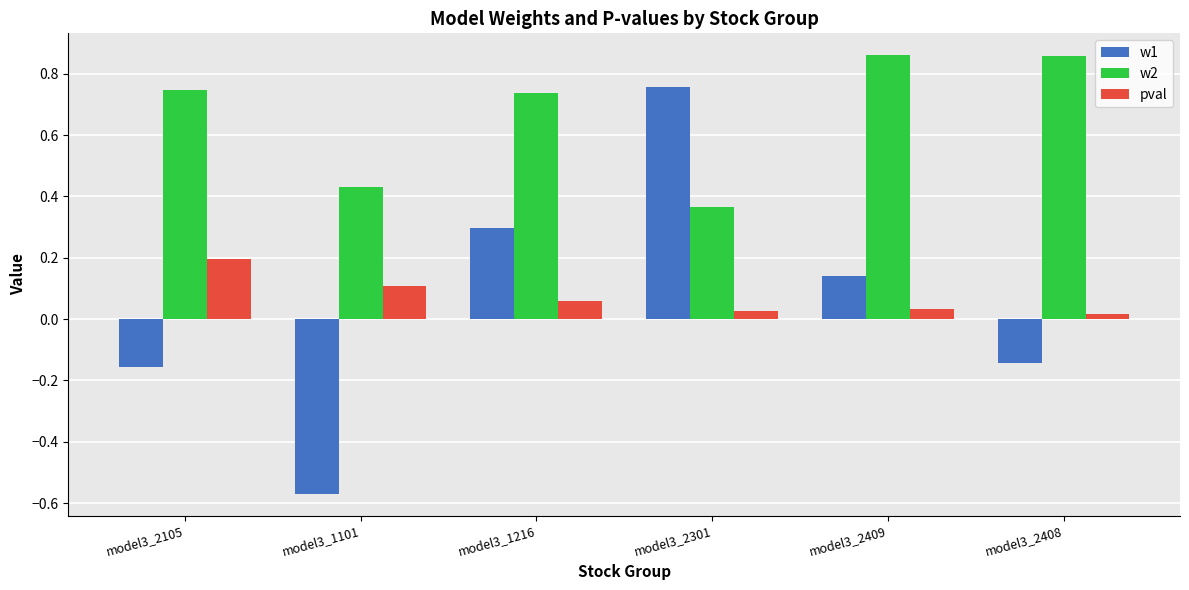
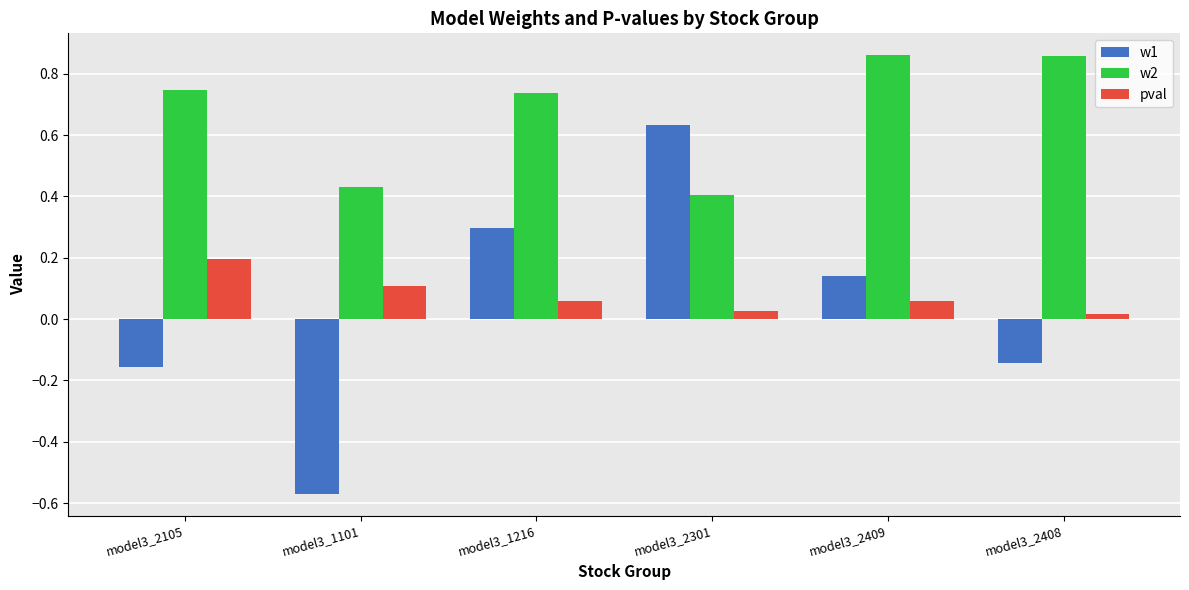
w1, model3_2301: 0.76 -> 0.63
w2, model3_2301: 0.37 -> 0.40
pval, model3_2409: 0.03 -> 0.06
